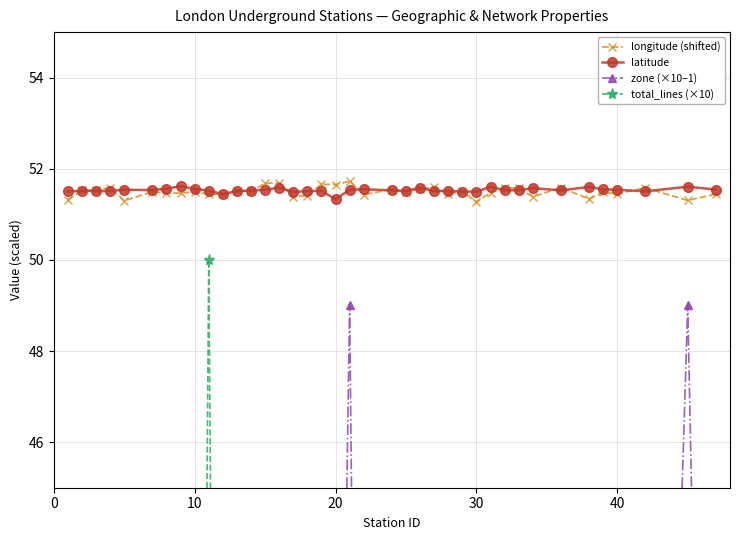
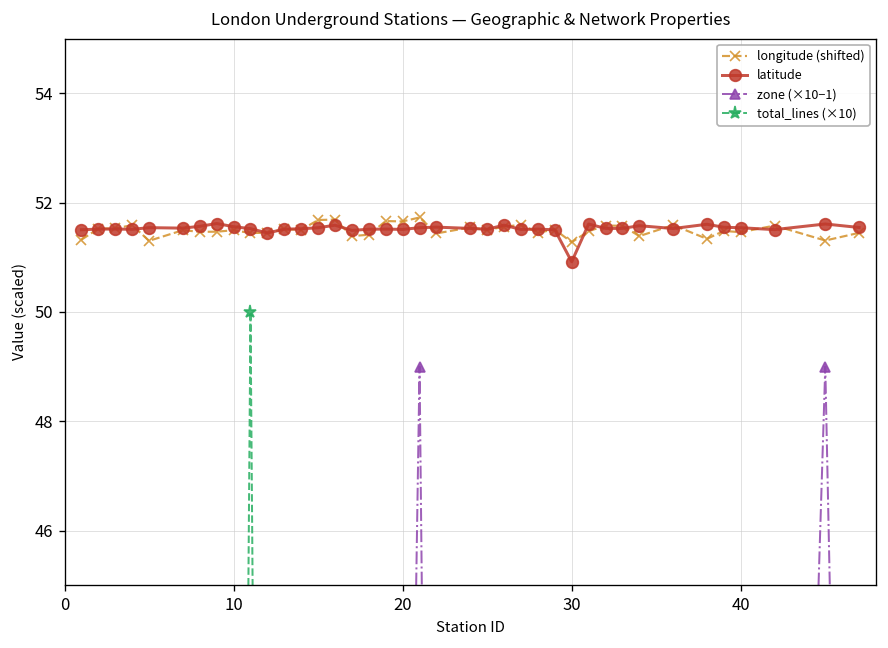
latitude, 20: 51.3 -> 51.5
latitude, 30: 51.5 -> 50.9
